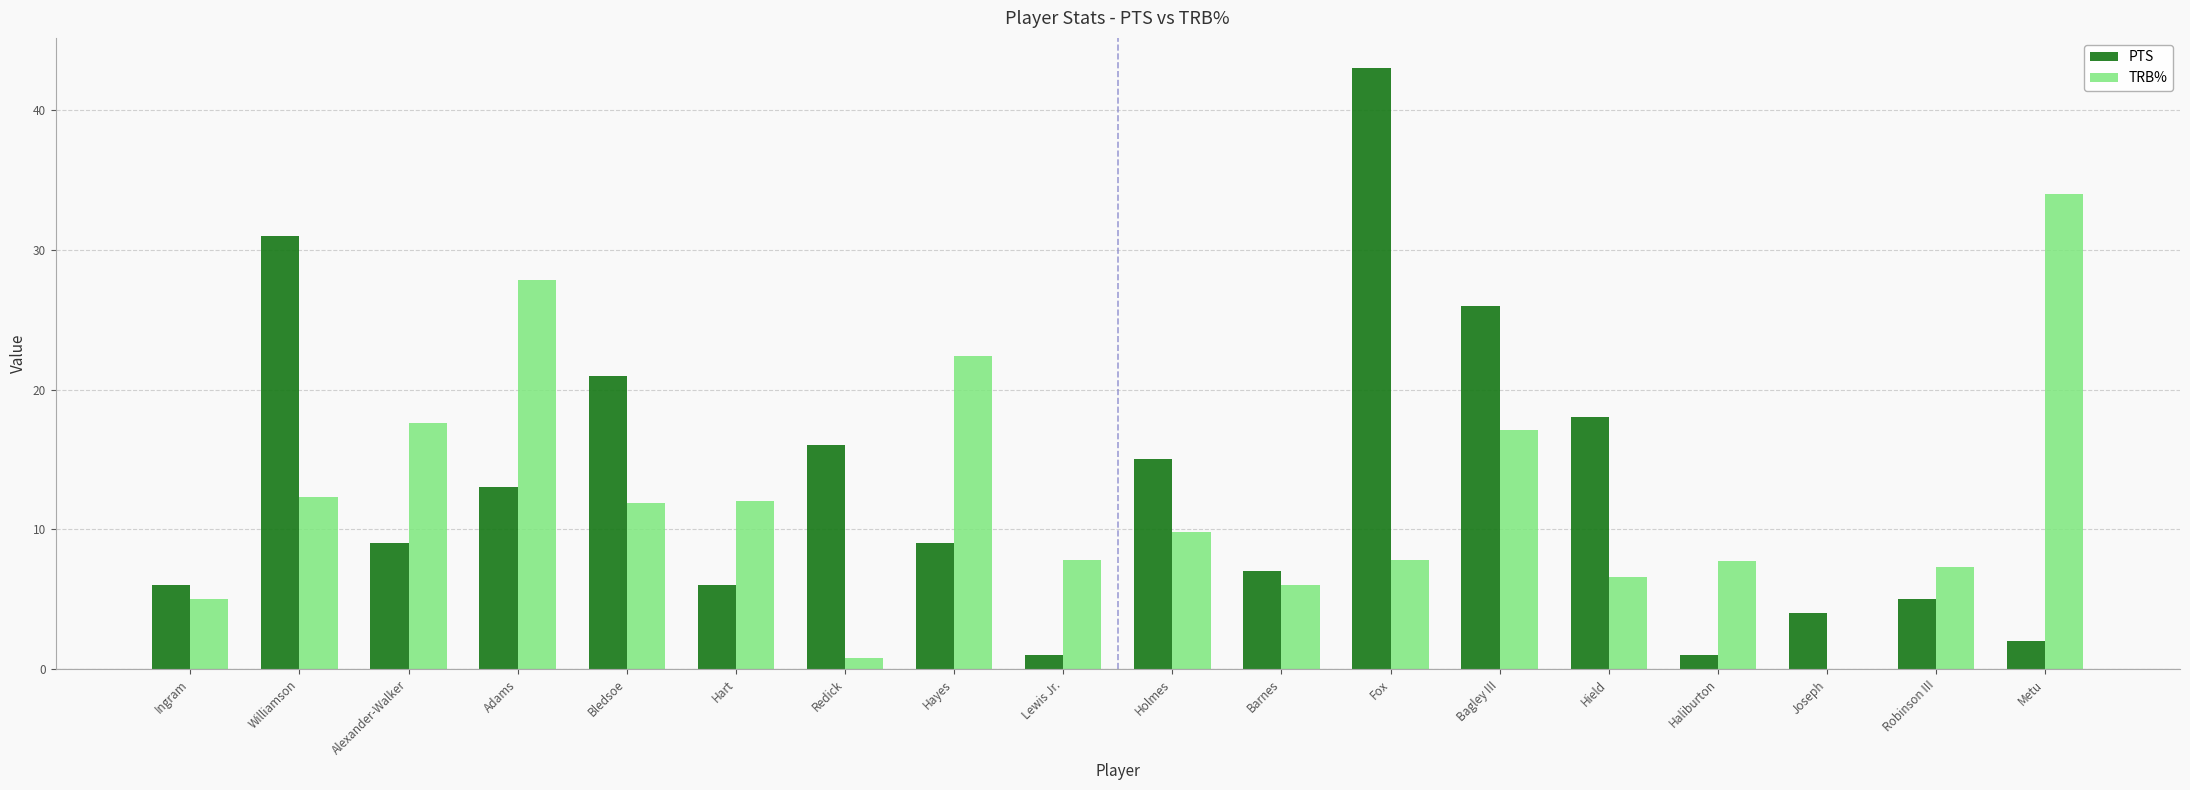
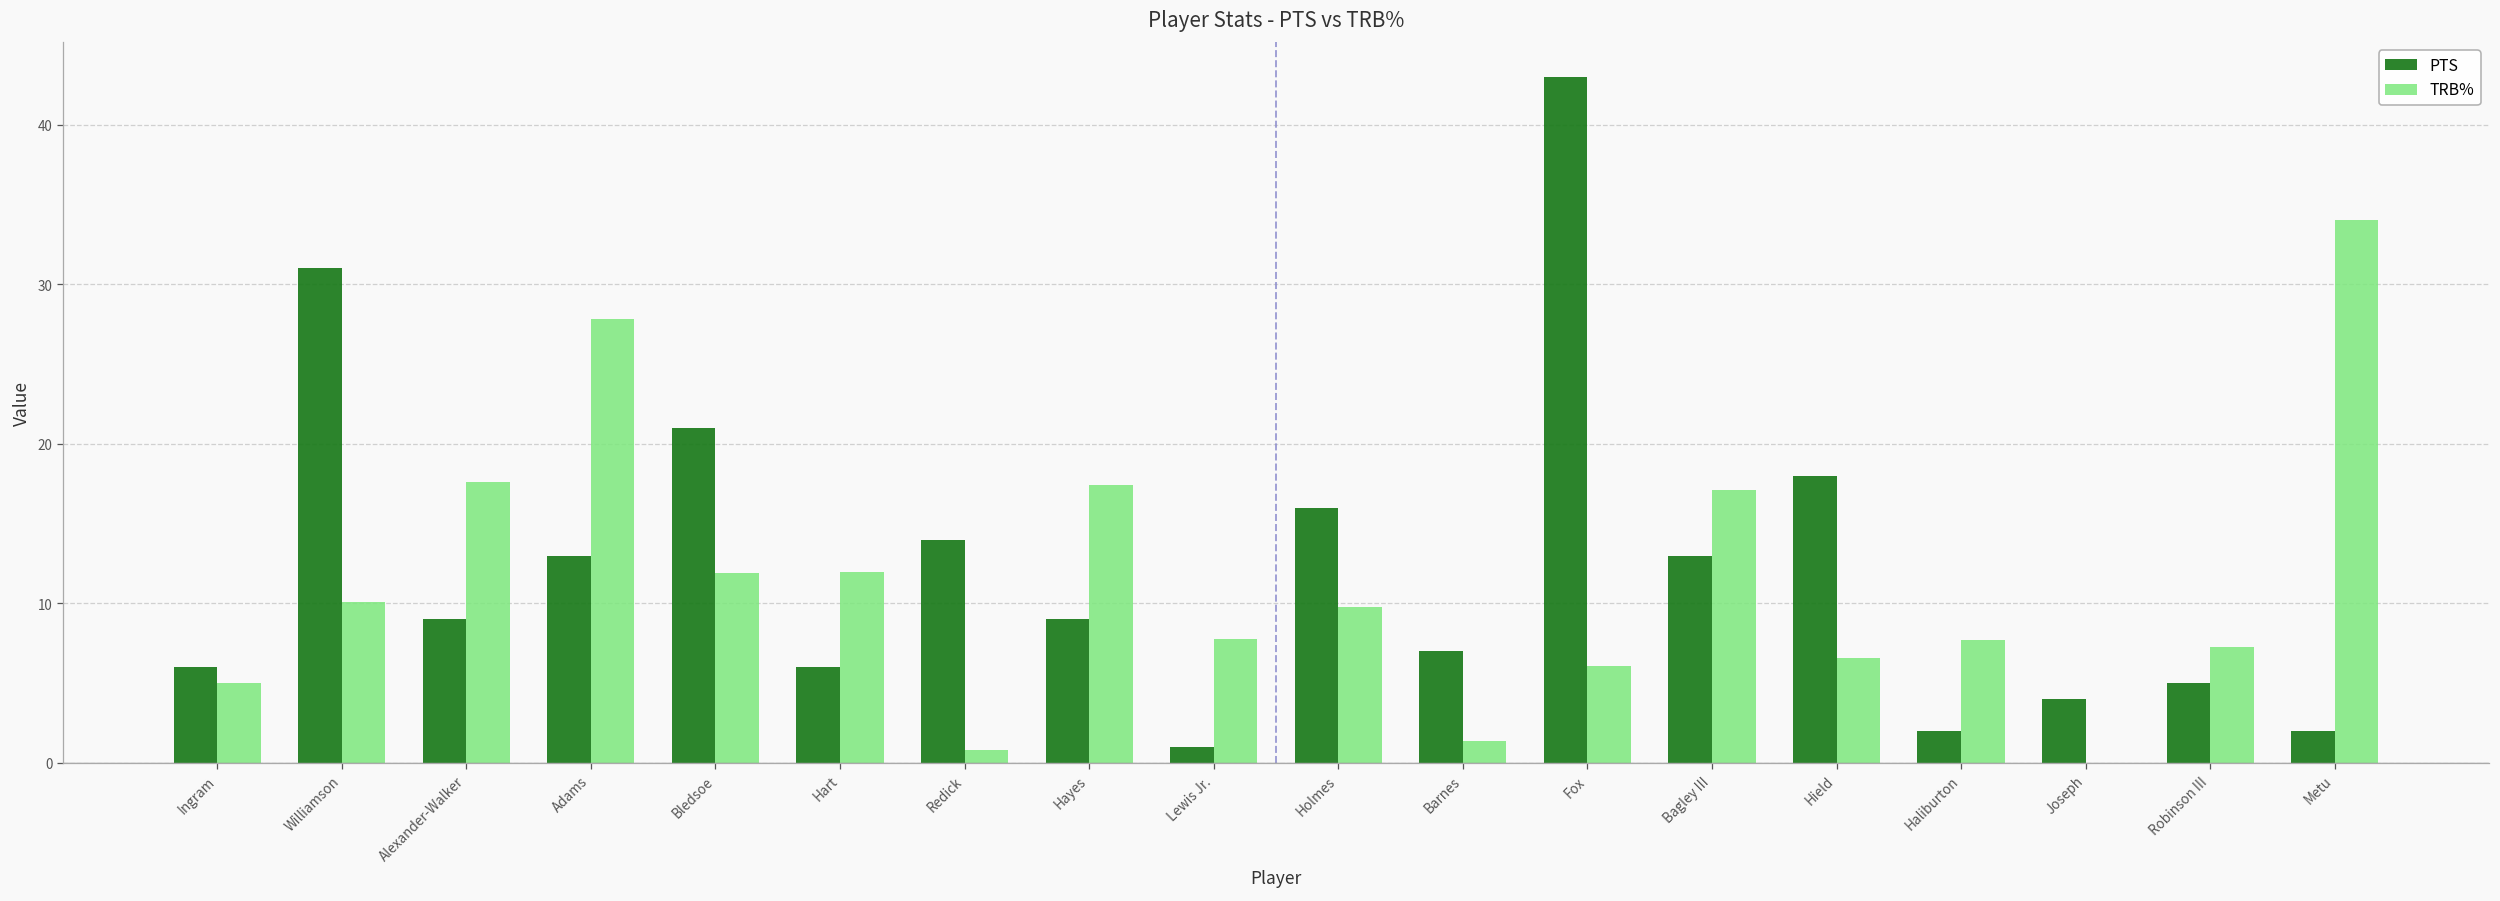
TRB%, Williamson: 12.3 -> 10.1
PTS, Redick: 16 -> 14
TRB%, Hayes: 22.4 -> 17.4
PTS, Holmes: 15 -> 16
TRB%, Barnes: 6.0 -> 1.4
TRB%, Fox: 7.8 -> 6.1
PTS, Bagley III: 26 -> 13
PTS, Haliburton: 1 -> 2
